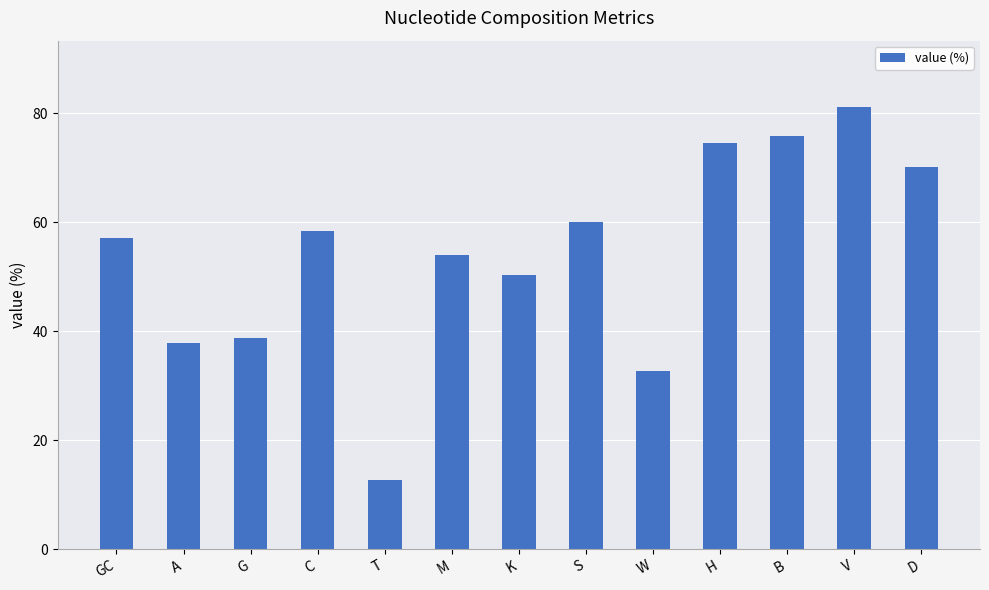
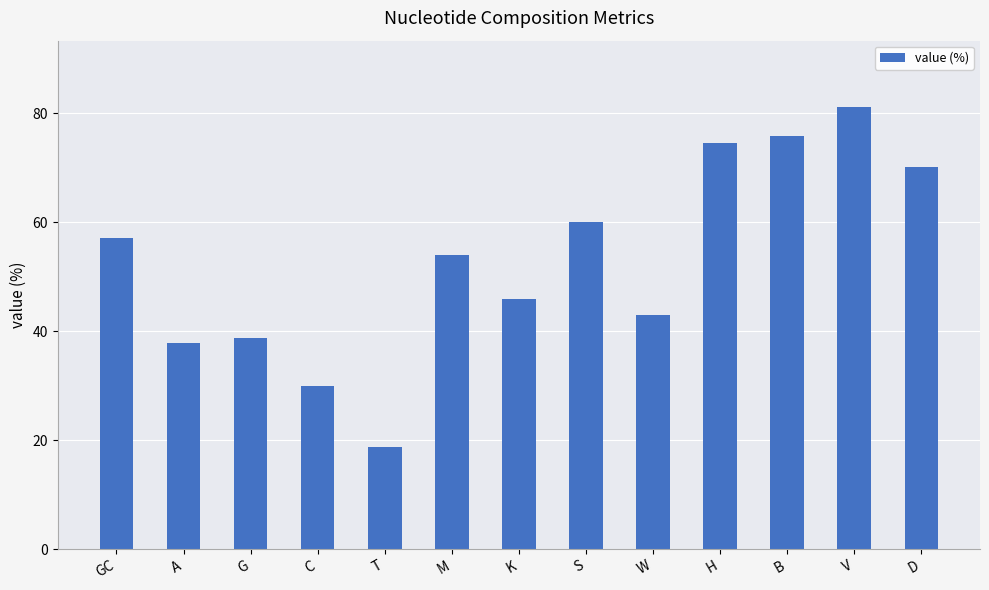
C: 58 -> 30
T: 13 -> 19
K: 50 -> 46
W: 33 -> 43
